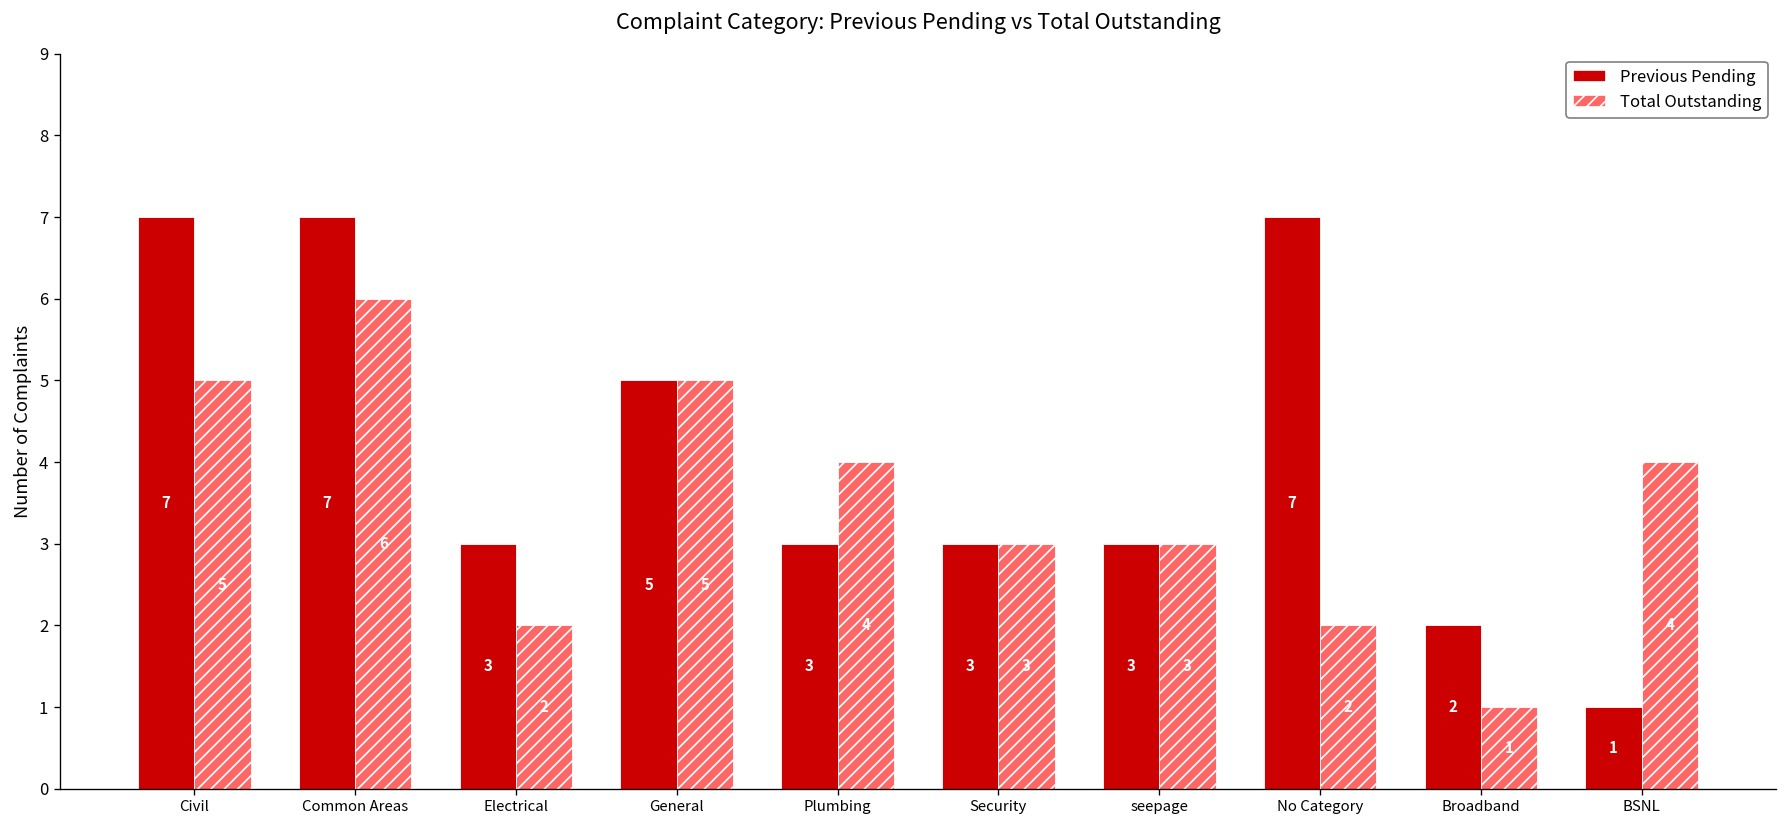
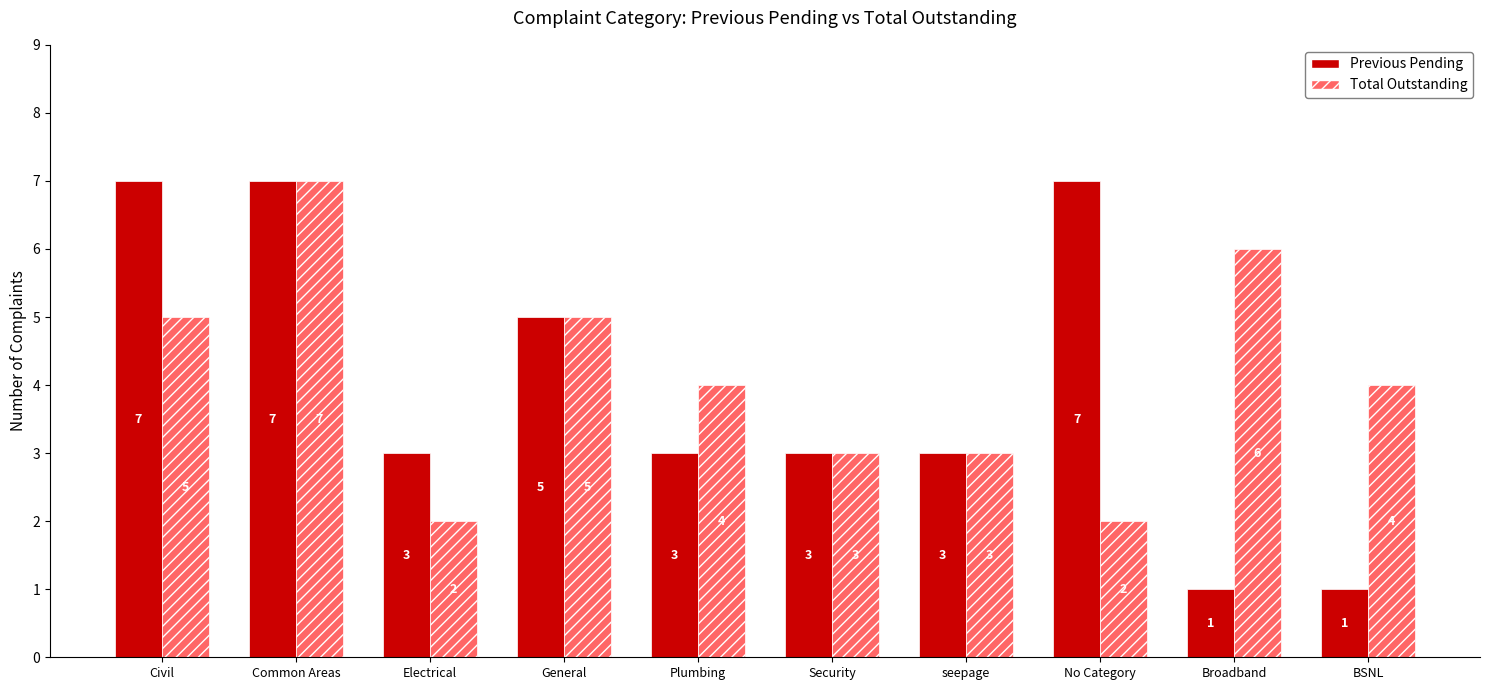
Total Outstanding, Common Areas: 6 -> 7
Previous Pending, Broadband: 2 -> 1
Total Outstanding, Broadband: 1 -> 6
